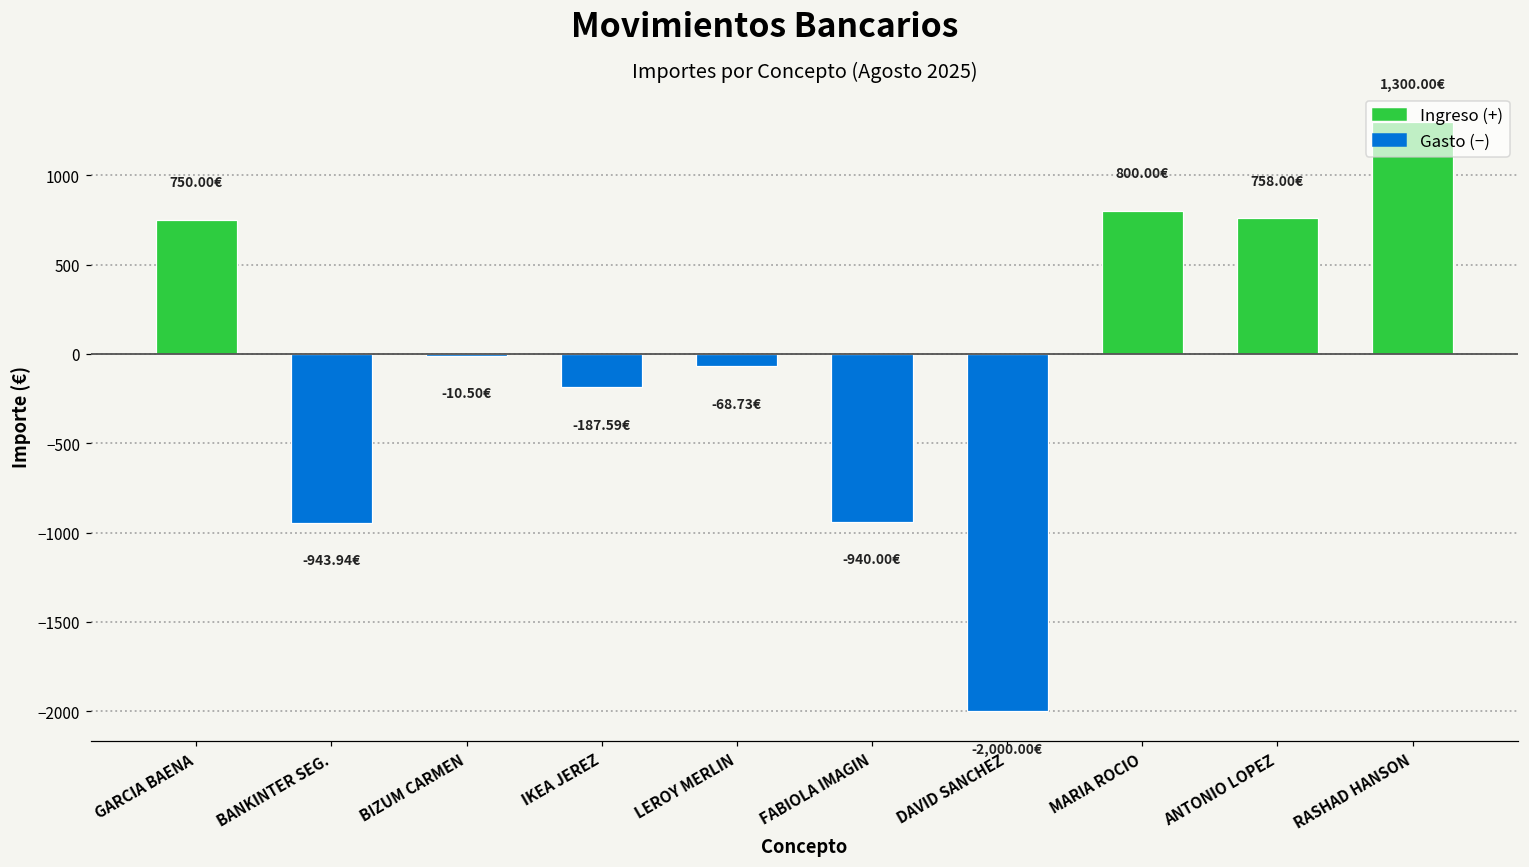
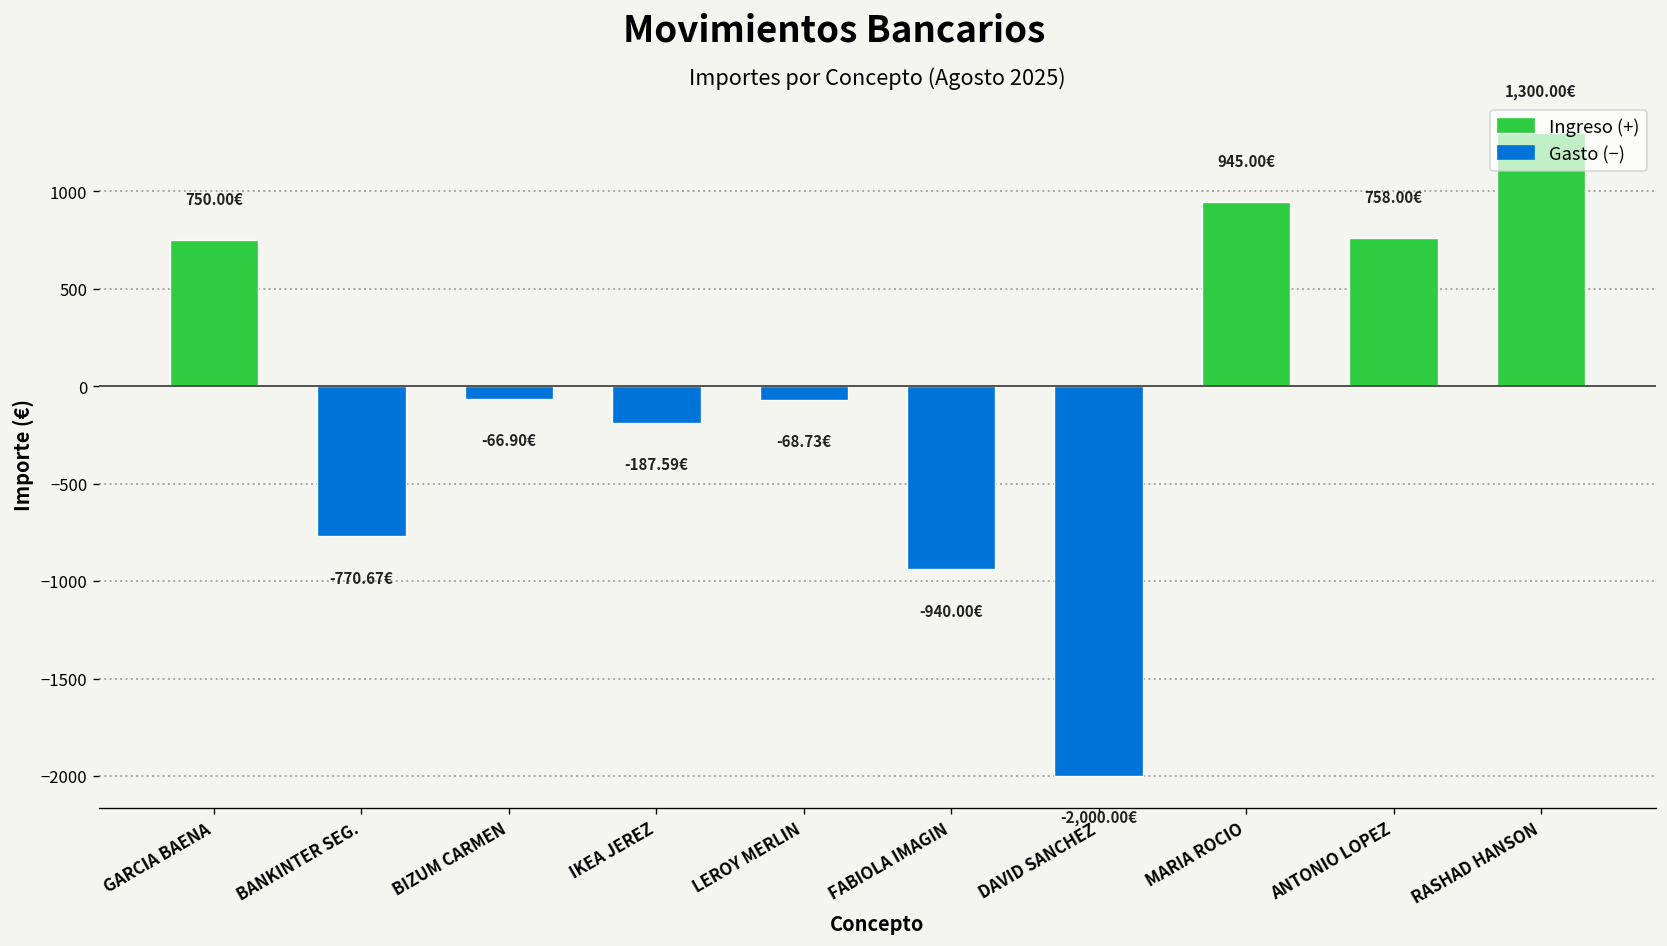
BANKINTER SEG.: -943.94€ -> -770.67€
BIZUM CARMEN: -10.50€ -> -66.90€
MARIA ROCIO: 800.00€ -> 945.00€
